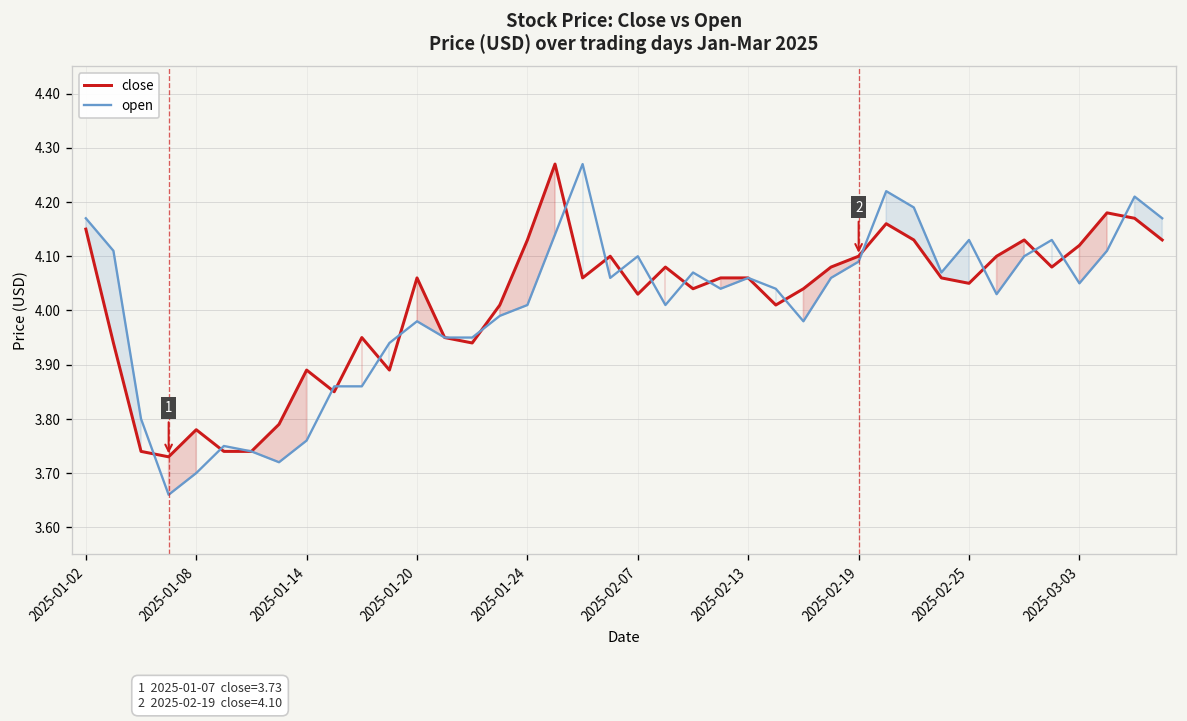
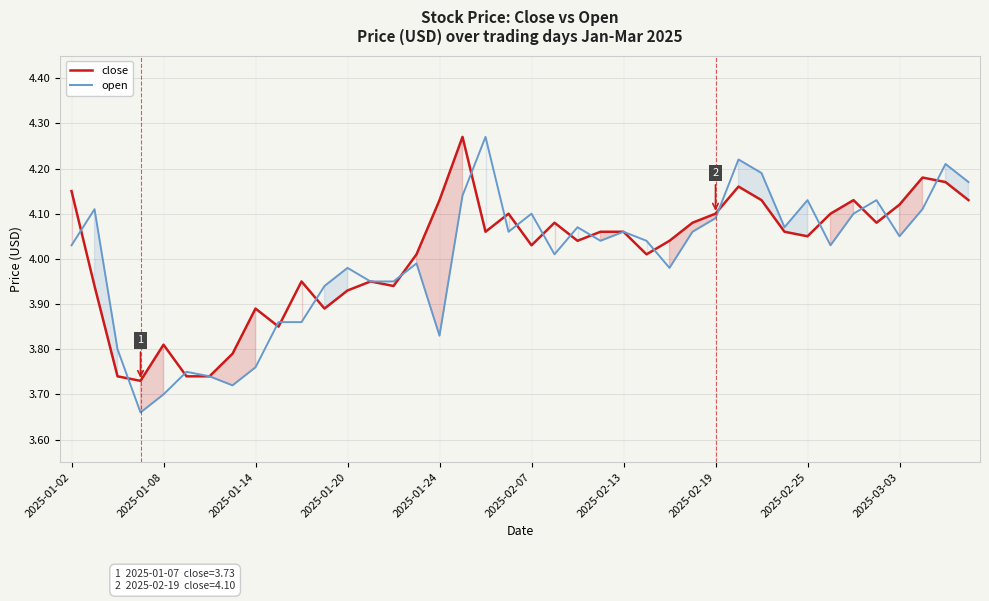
open, 2025-01-02: 4.17 -> 4.03
close, 2025-01-08: 3.78 -> 3.81
close, 2025-01-20: 4.06 -> 3.93
open, 2025-01-24: 4.01 -> 3.83
